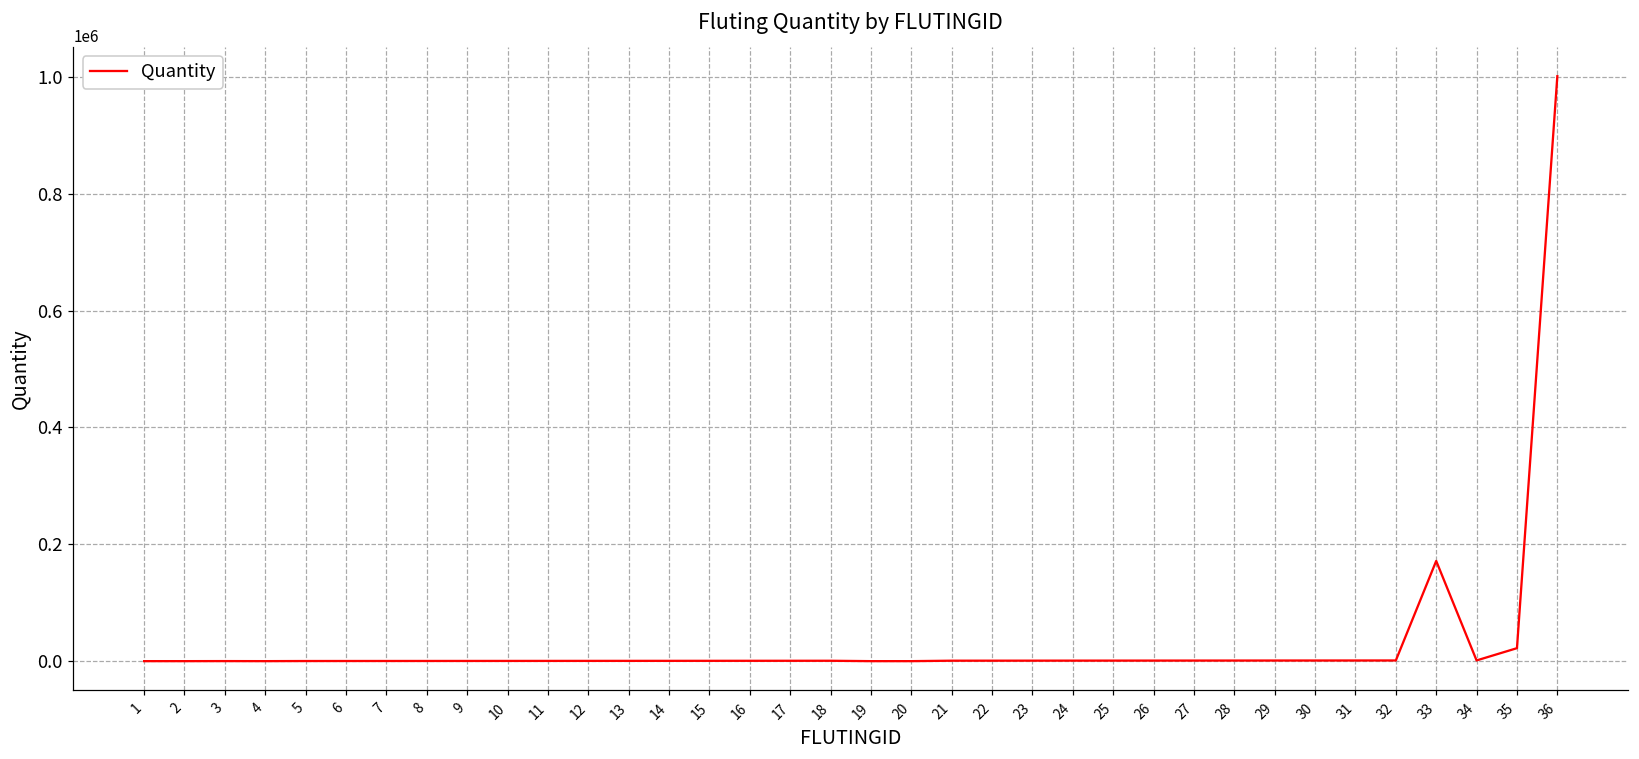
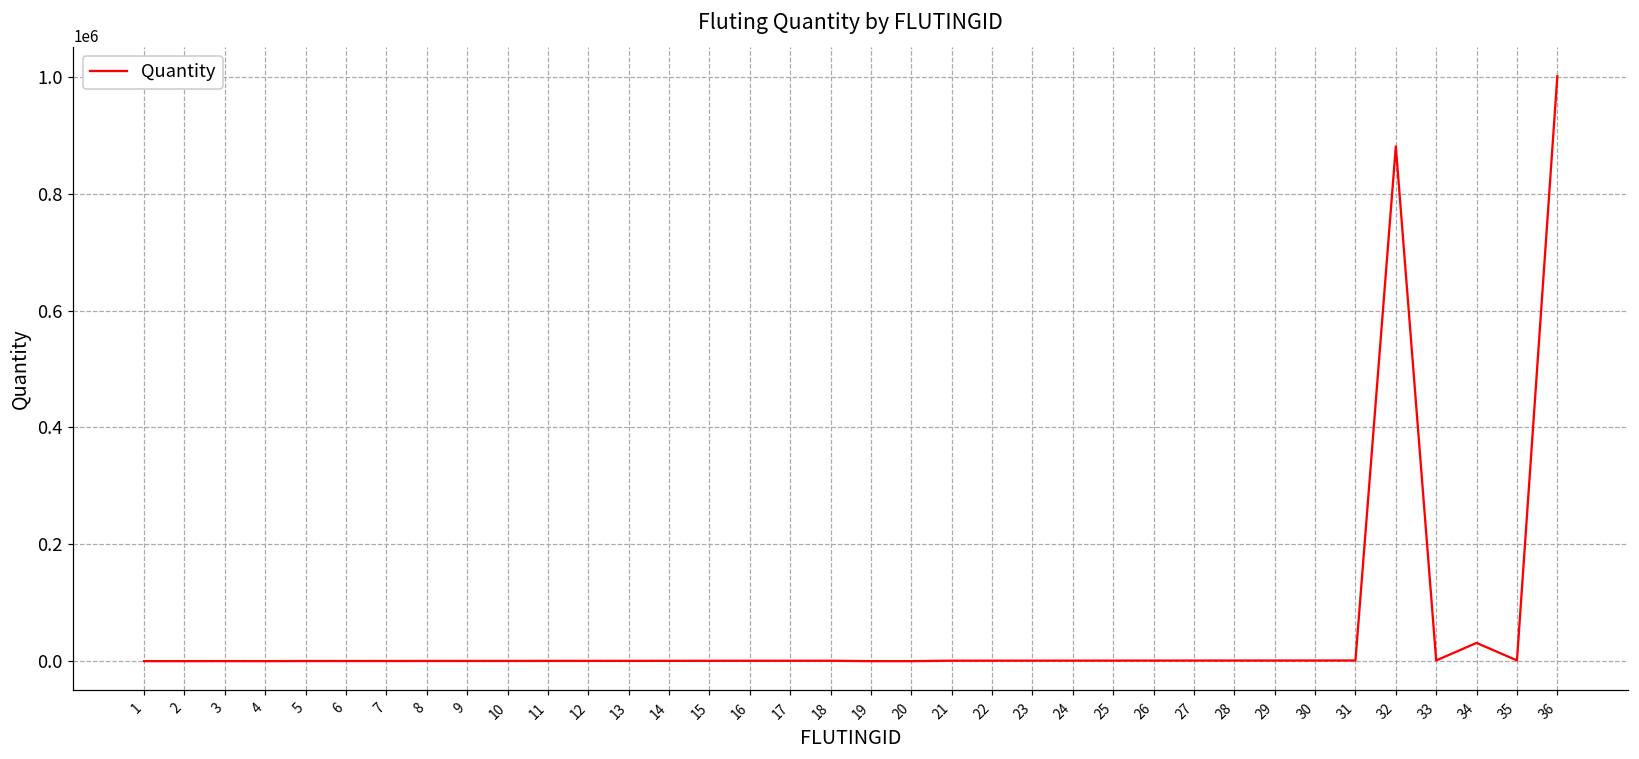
32: 0 -> 880000
33: 170000 -> 0
34: 0 -> 30000
35: 20000 -> 0
